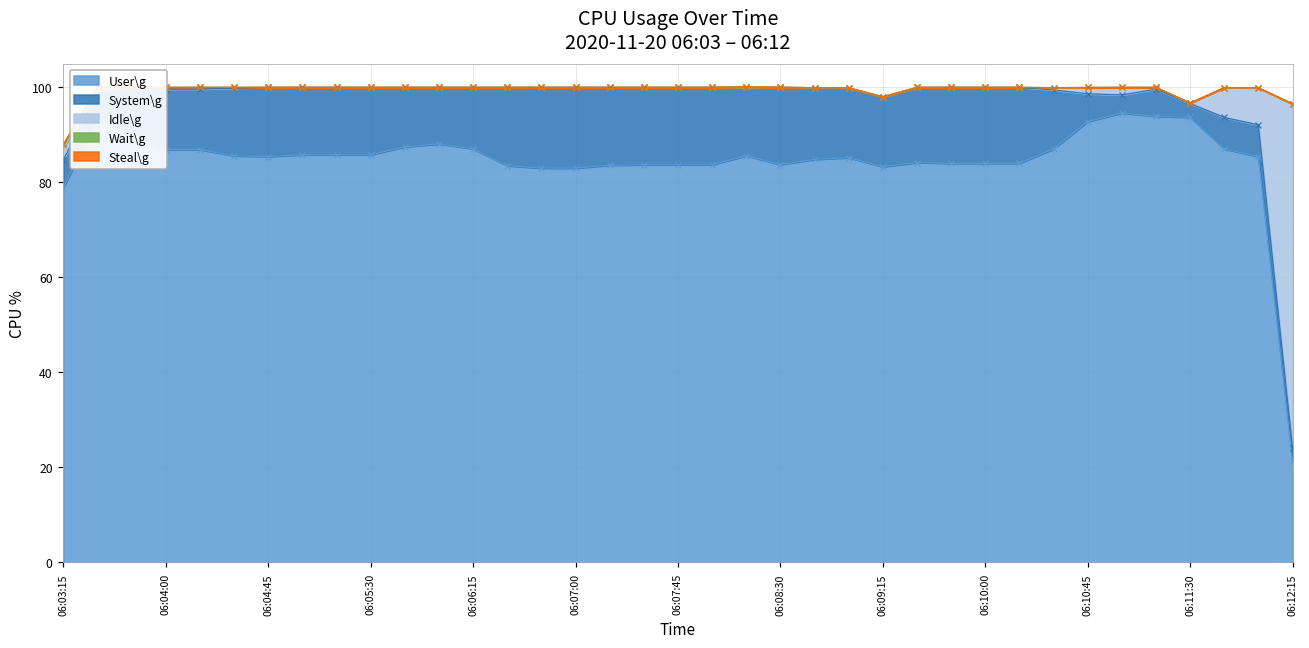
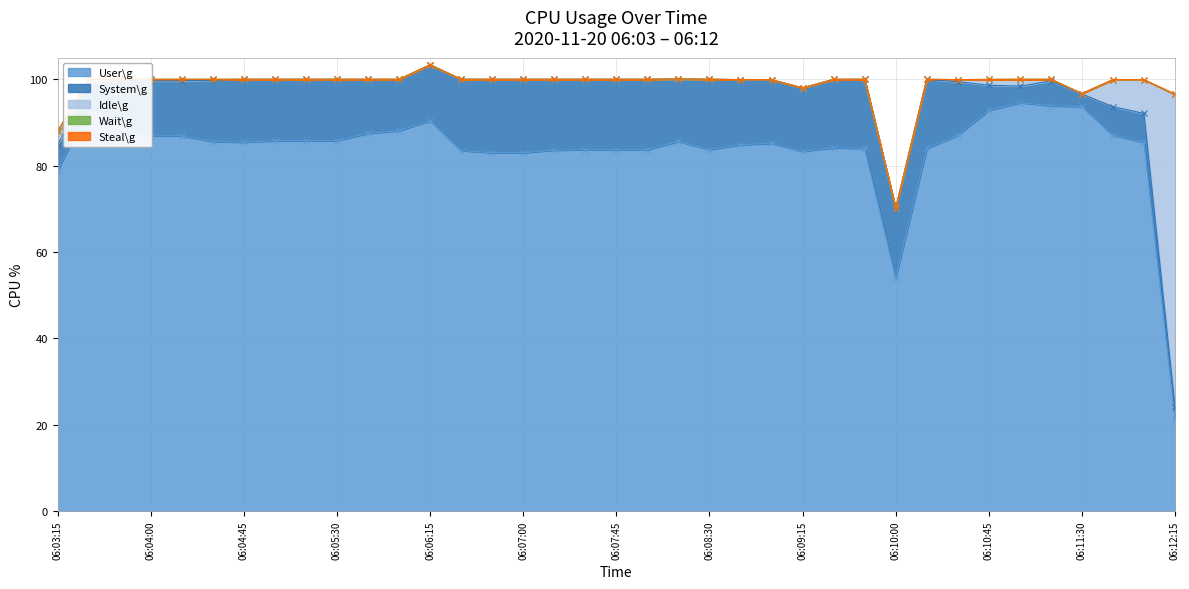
User\g, 06:06:15: 87 -> 90
User\g, 06:10:00: 84 -> 54
